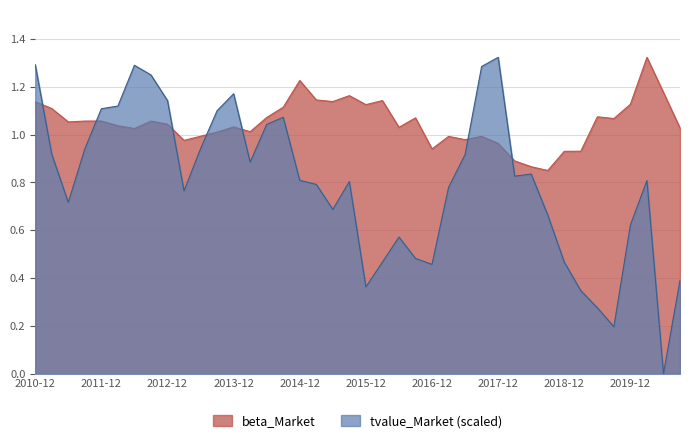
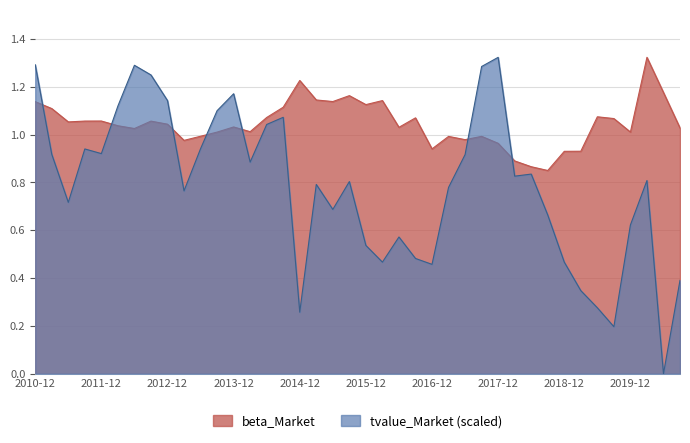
tvalue_Market (scaled), 2011-12: 1.11 -> 0.92
tvalue_Market (scaled), 2014-12: 0.81 -> 0.26
tvalue_Market (scaled), 2015-12: 0.36 -> 0.54
beta_Market, 2019-12: 1.13 -> 1.01
